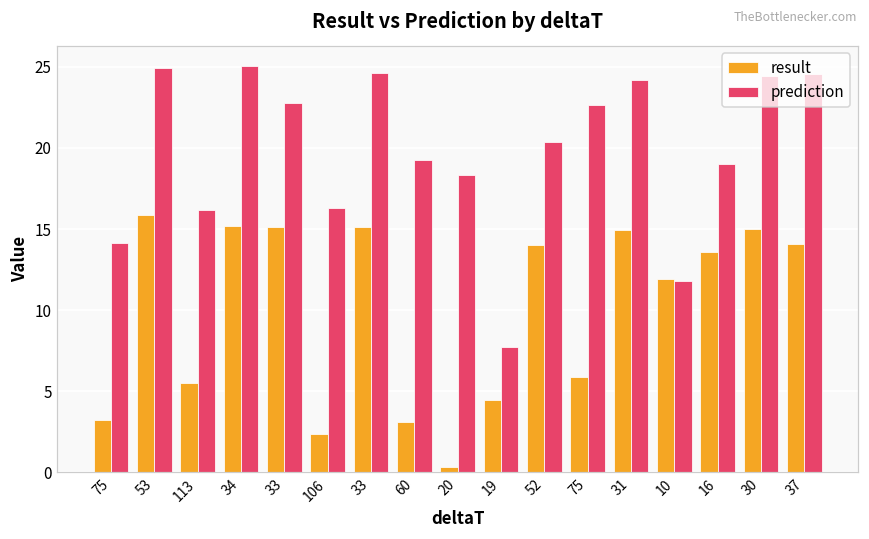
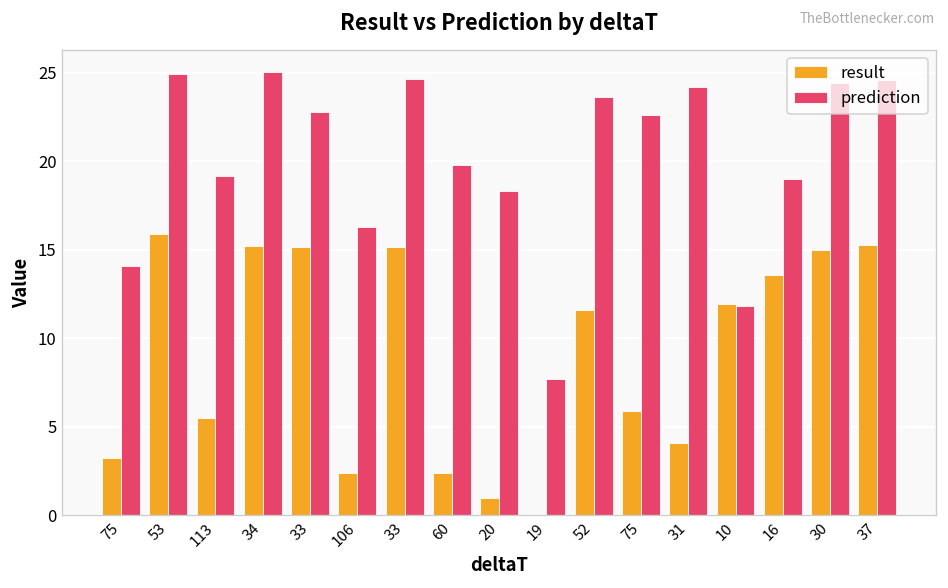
prediction, 113: 16.2 -> 19.2
result, 60: 3.1 -> 2.4
prediction, 60: 19.3 -> 19.8
result, 20: 0.3 -> 1.0
result, 19: 4.5 -> 0.0
result, 52: 14.0 -> 11.6
prediction, 52: 20.4 -> 23.7
result, 31: 14.9 -> 4.1
result, 37: 14.1 -> 15.3
